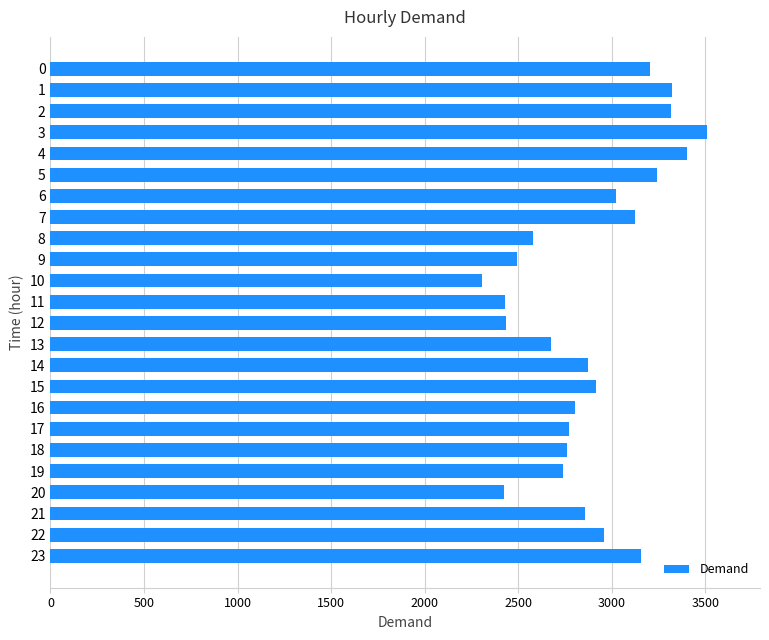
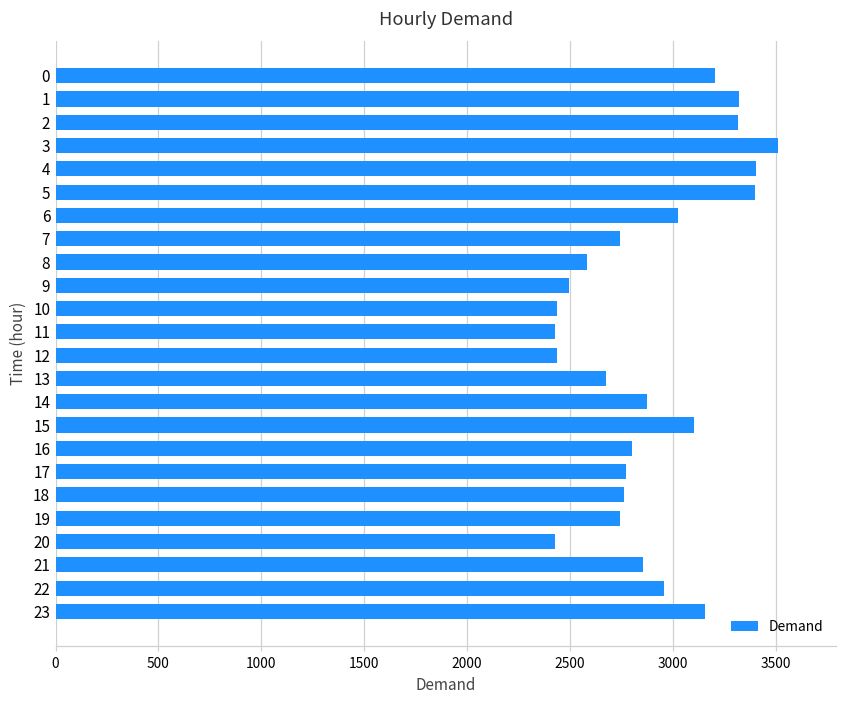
5: 3240 -> 3400
7: 3120 -> 2740
10: 2300 -> 2440
15: 2910 -> 3100
